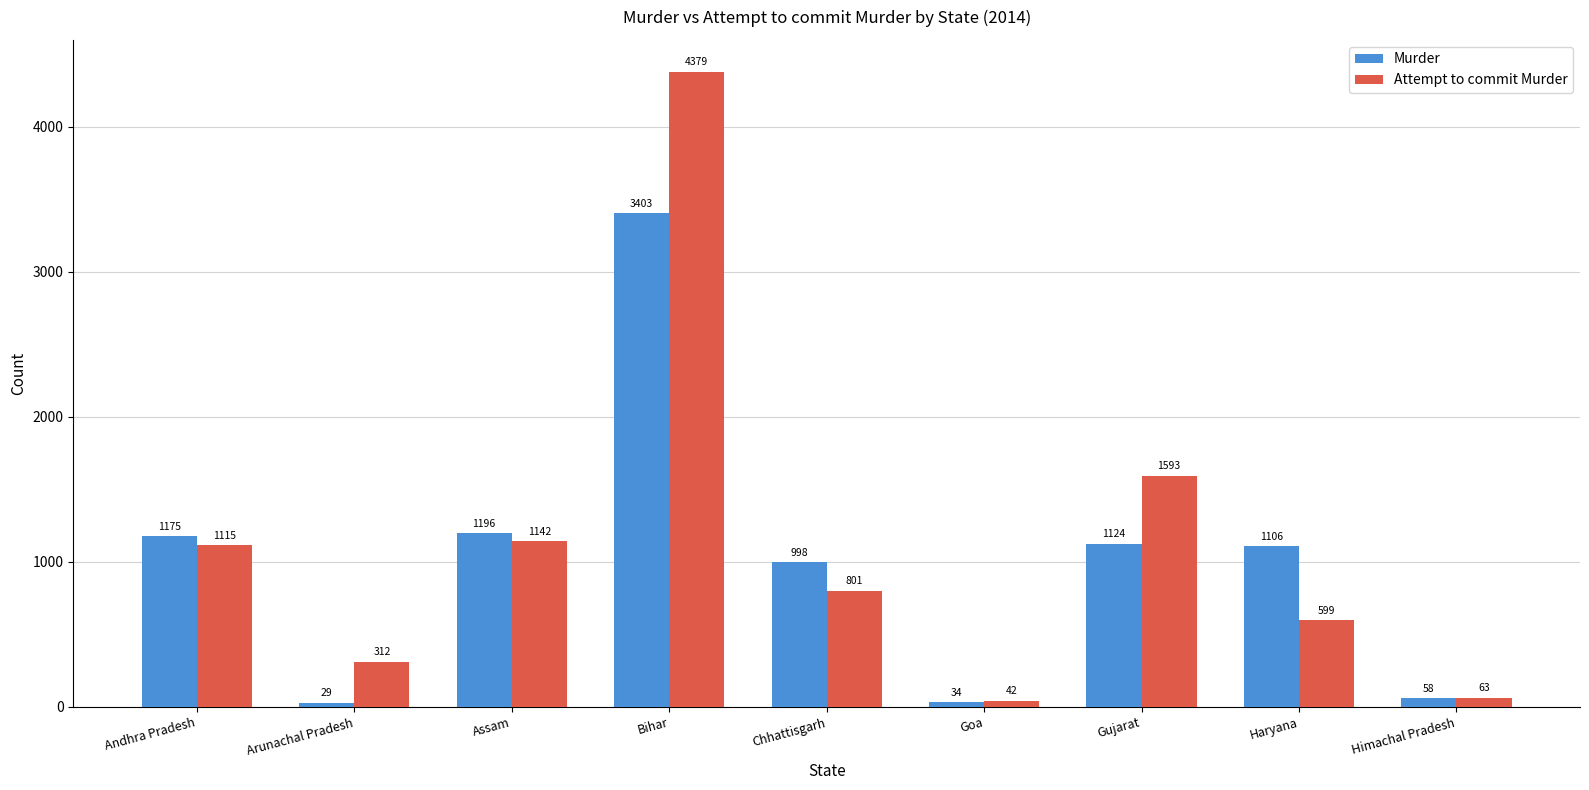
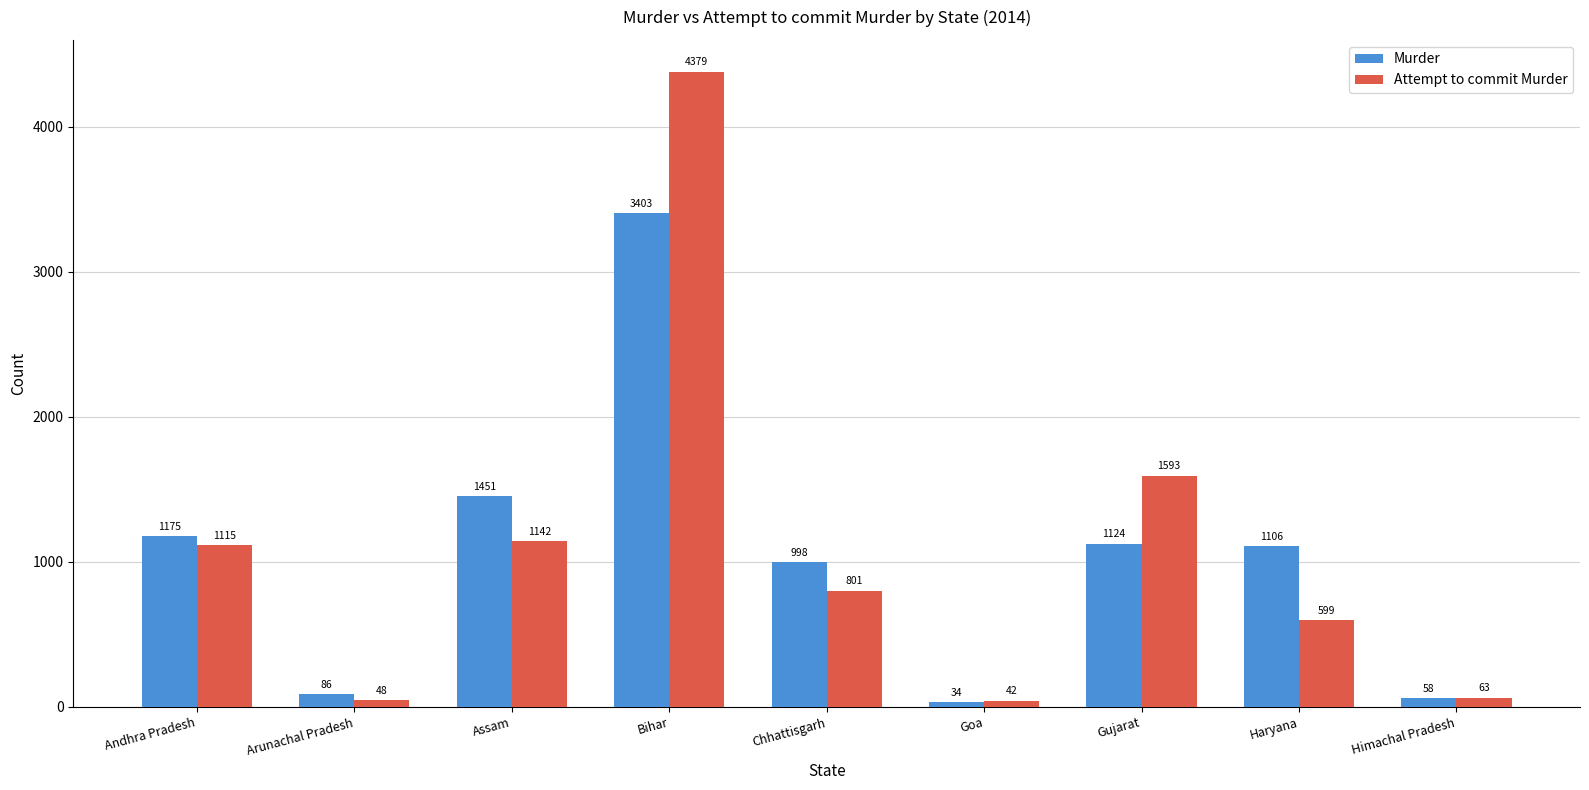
Murder, Arunachal Pradesh: 29 -> 86
Attempt to commit Murder, Arunachal Pradesh: 312 -> 48
Murder, Assam: 1196 -> 1451
